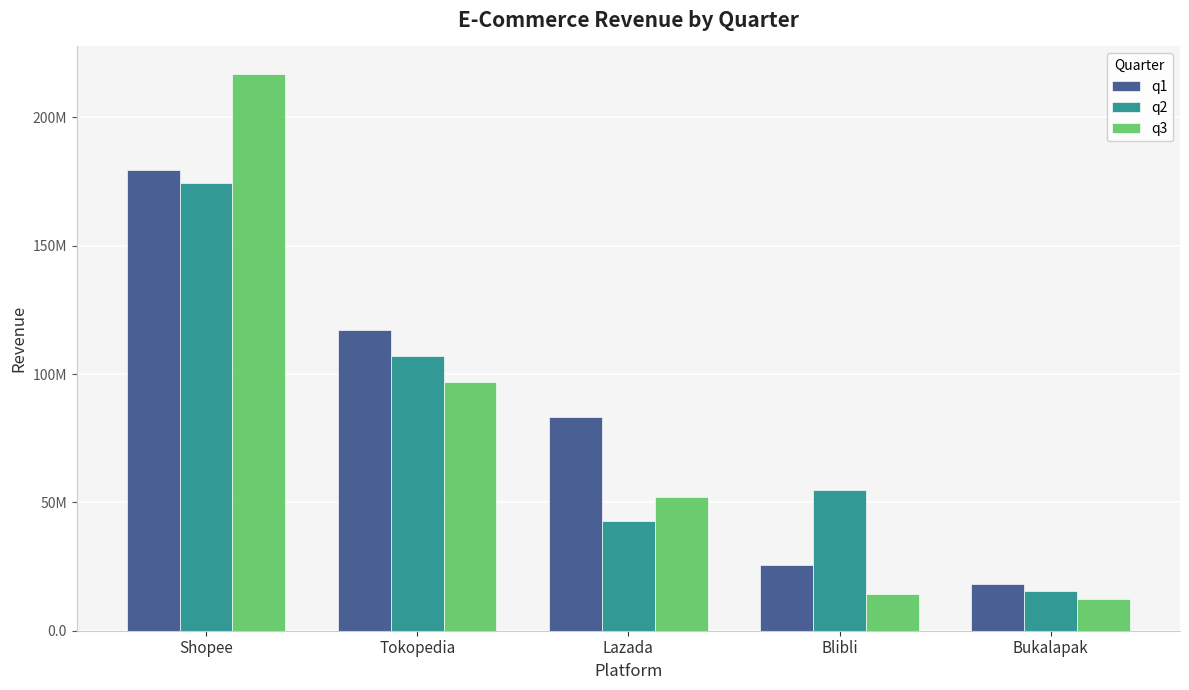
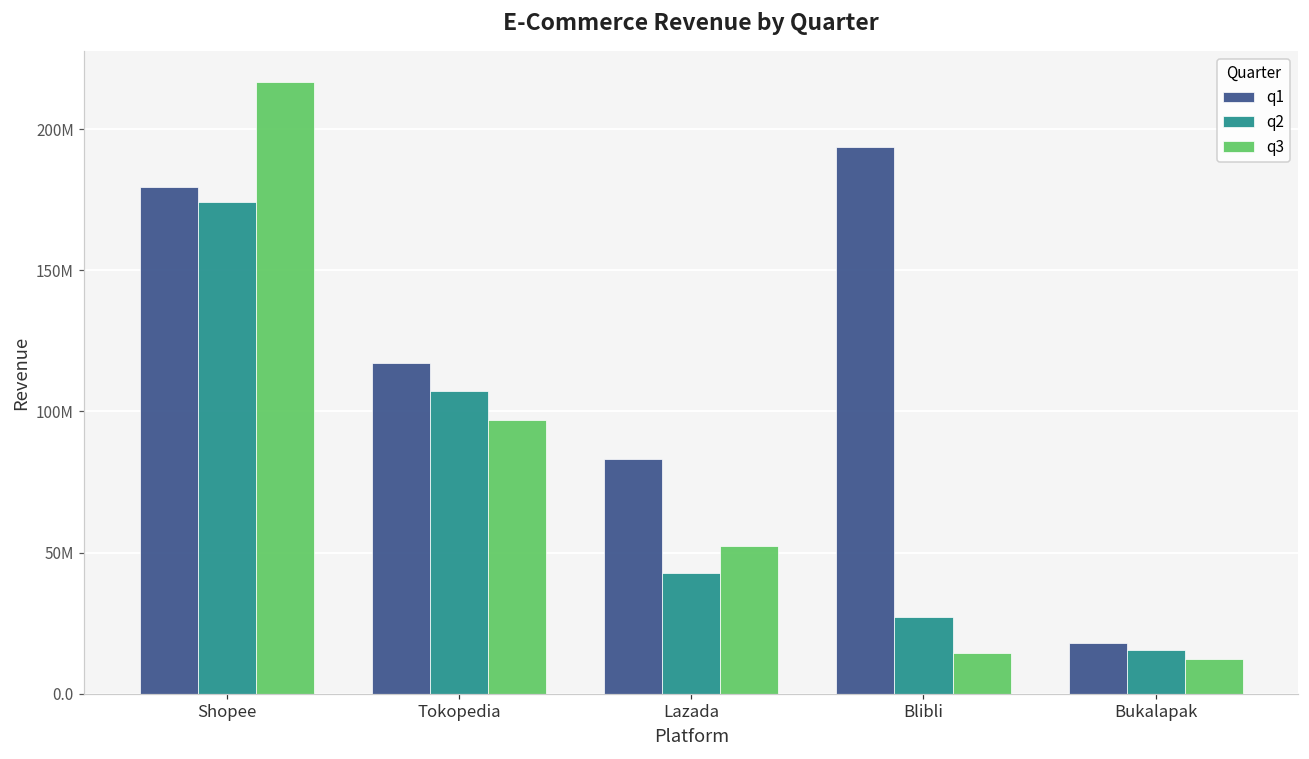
q1, Blibli: 25000000 -> 194000000
q2, Blibli: 55000000 -> 27000000
